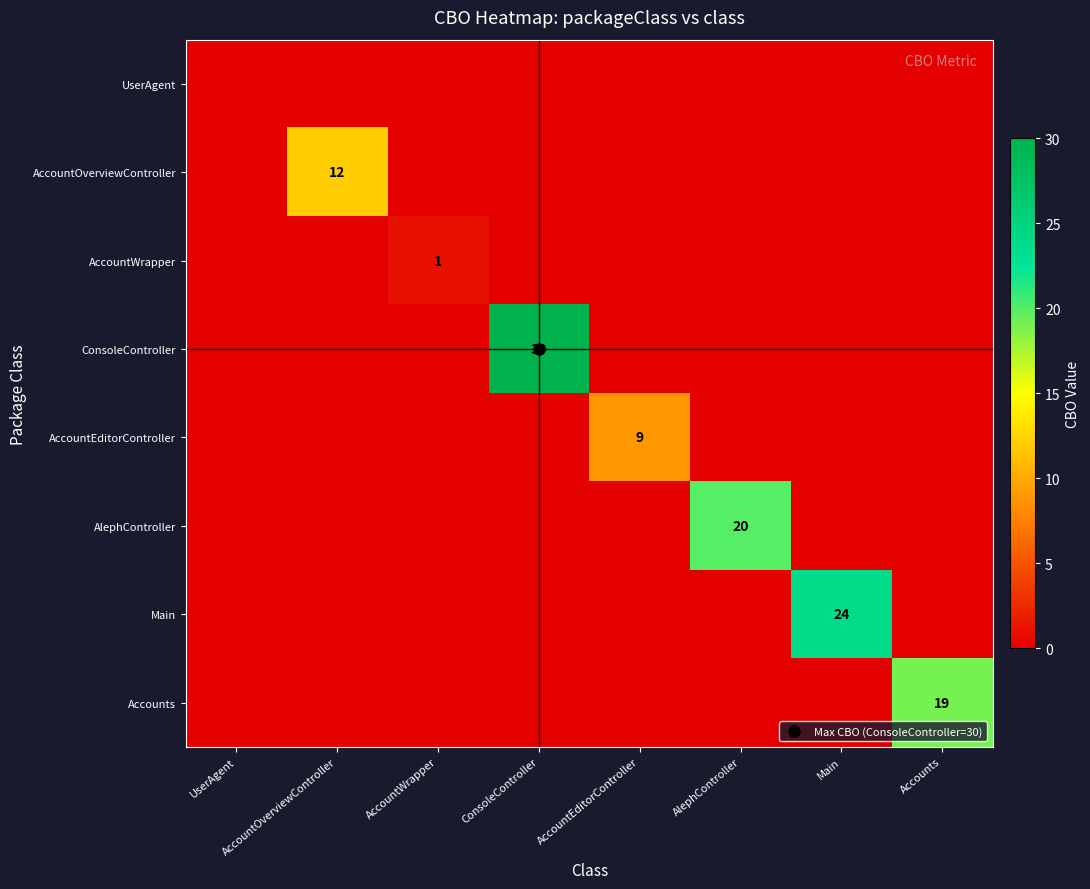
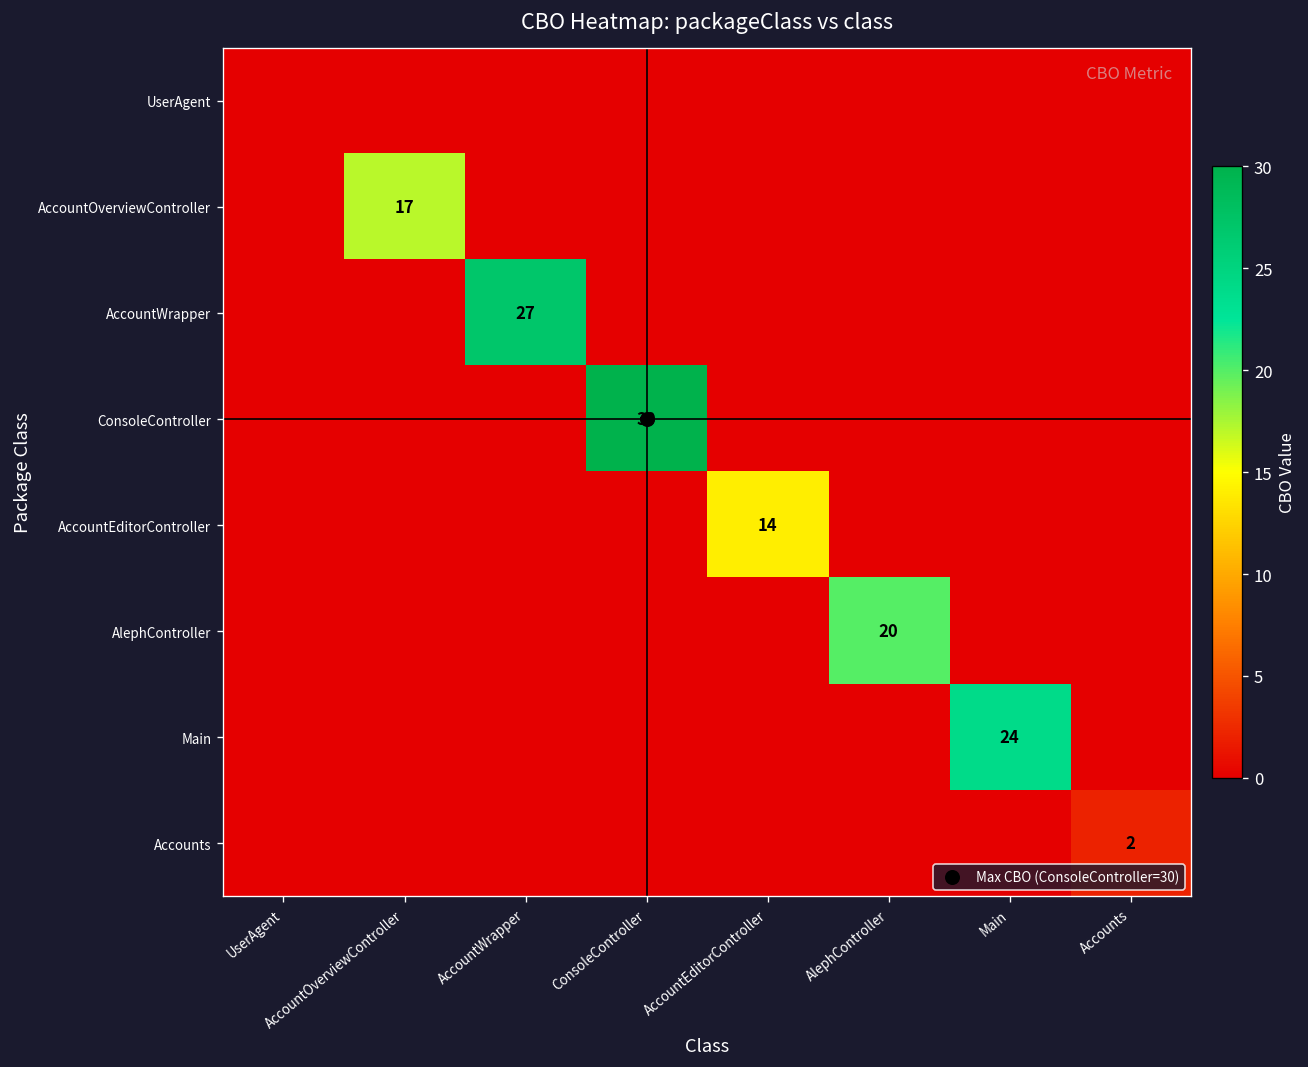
AccountOverviewController, AccountOverviewController: 12 -> 17
AccountWrapper, AccountWrapper: 1 -> 27
AccountEditorController, AccountEditorController: 9 -> 14
Accounts, Accounts: 19 -> 2
